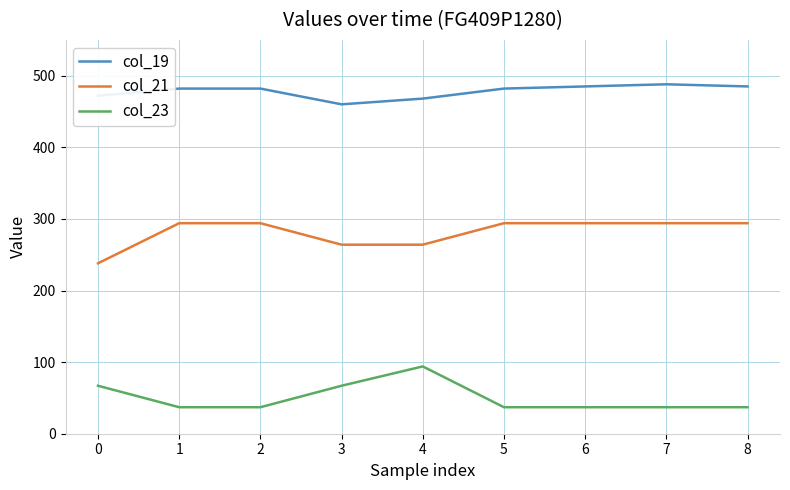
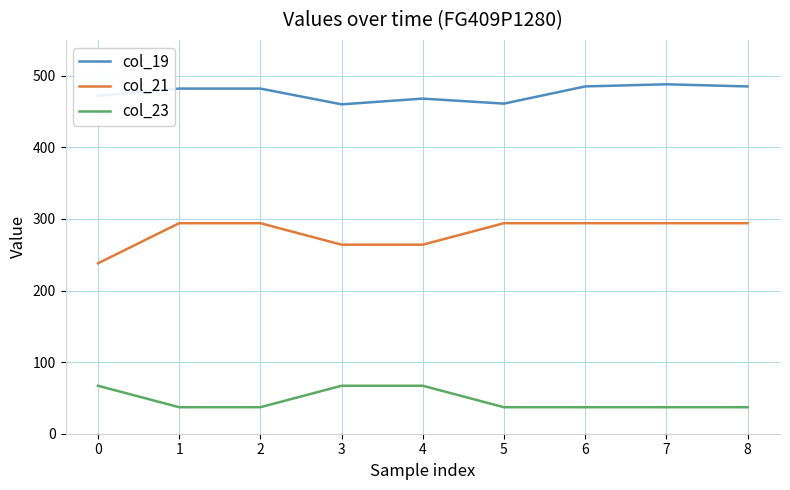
col_23, 4: 90 -> 70
col_19, 5: 480 -> 460
